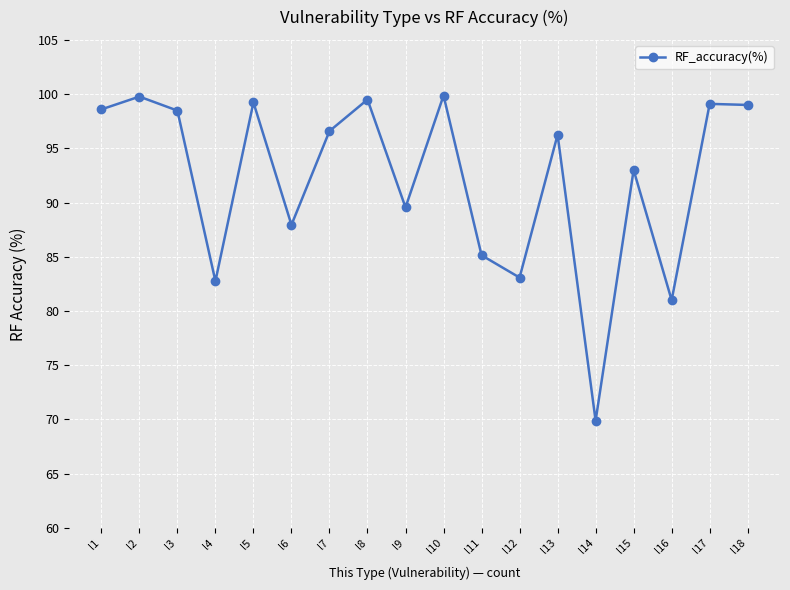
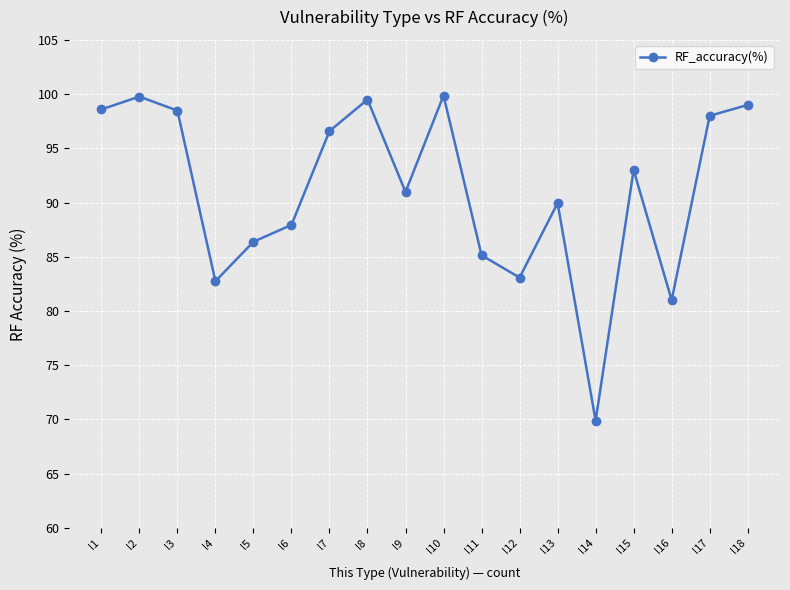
l5: 99.2 -> 86.4
l9: 89.6 -> 91.0
l13: 96.3 -> 90.0
l17: 99.1 -> 98.0
